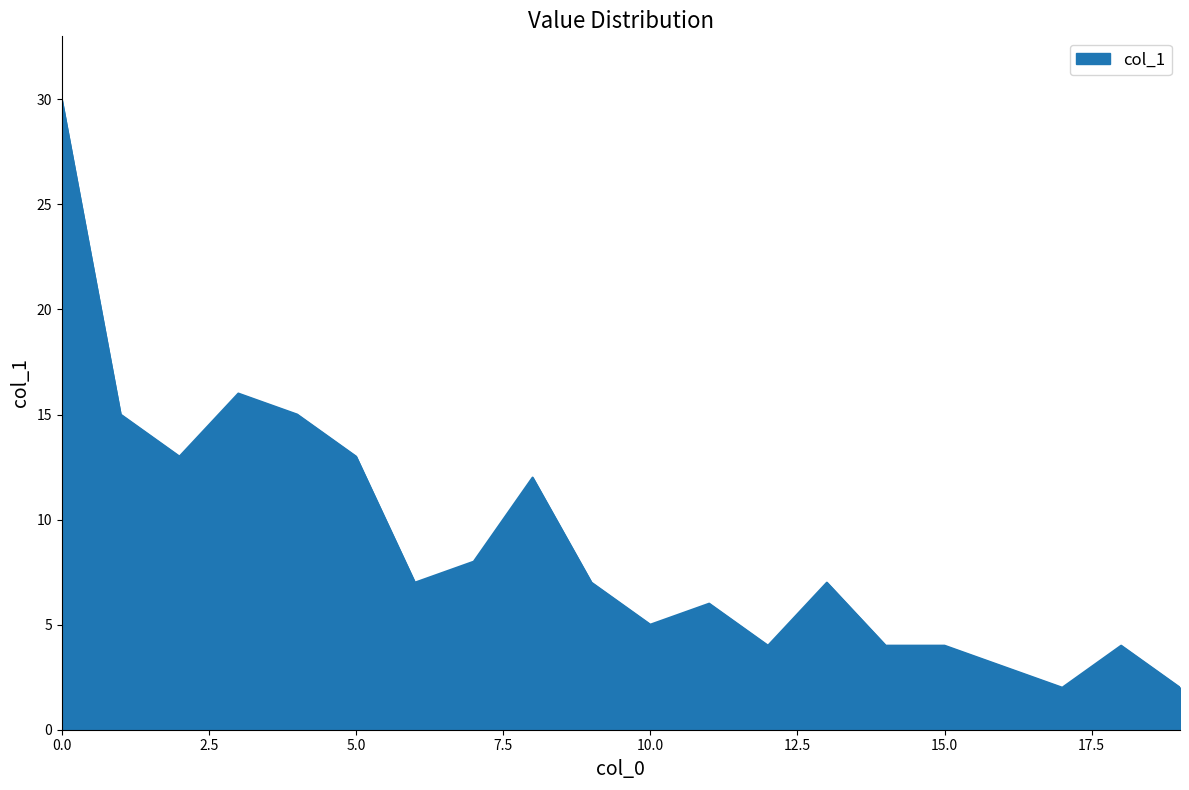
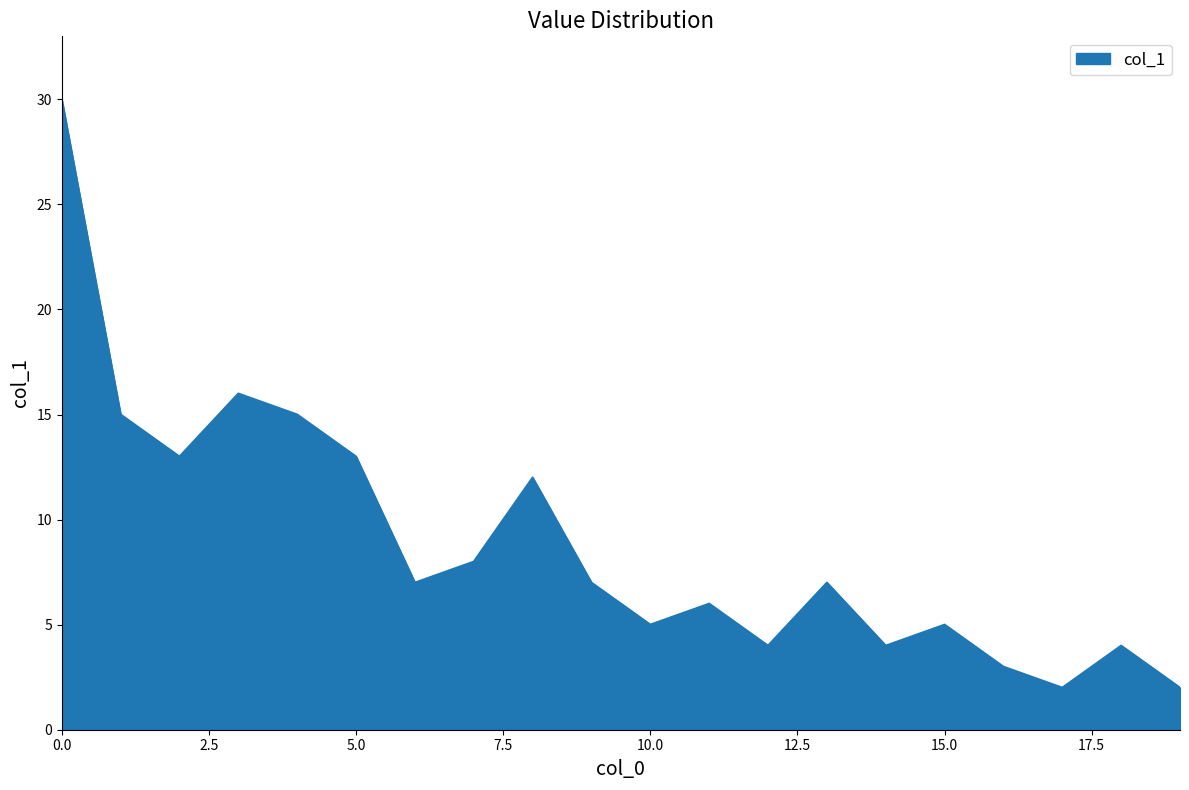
15.0: 4 -> 5
